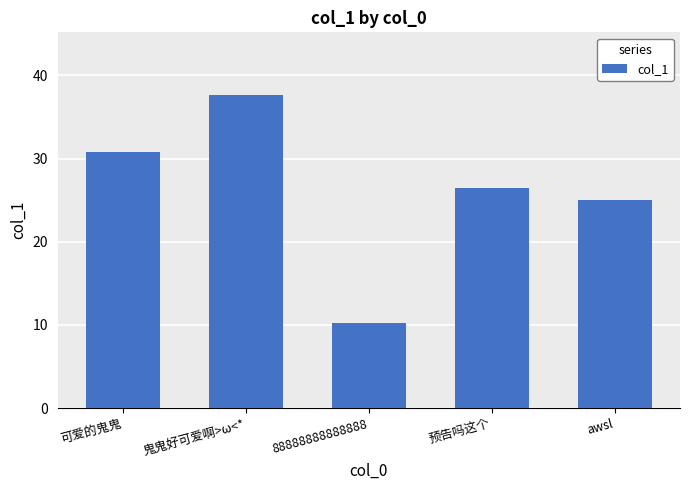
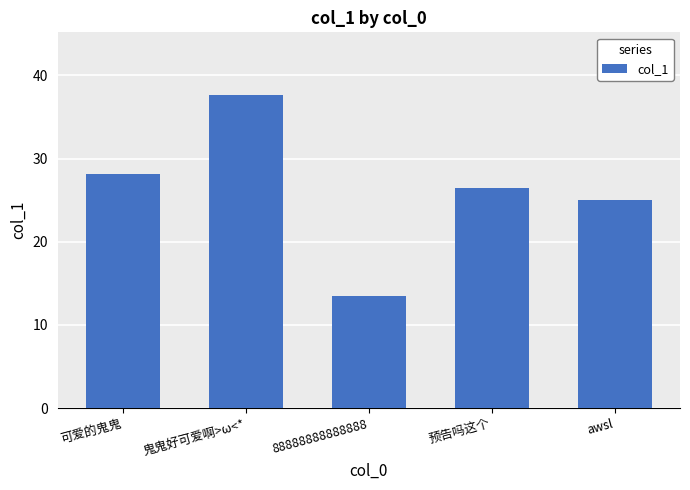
可爱的鬼鬼: 31 -> 28
88888888888888: 10 -> 13
